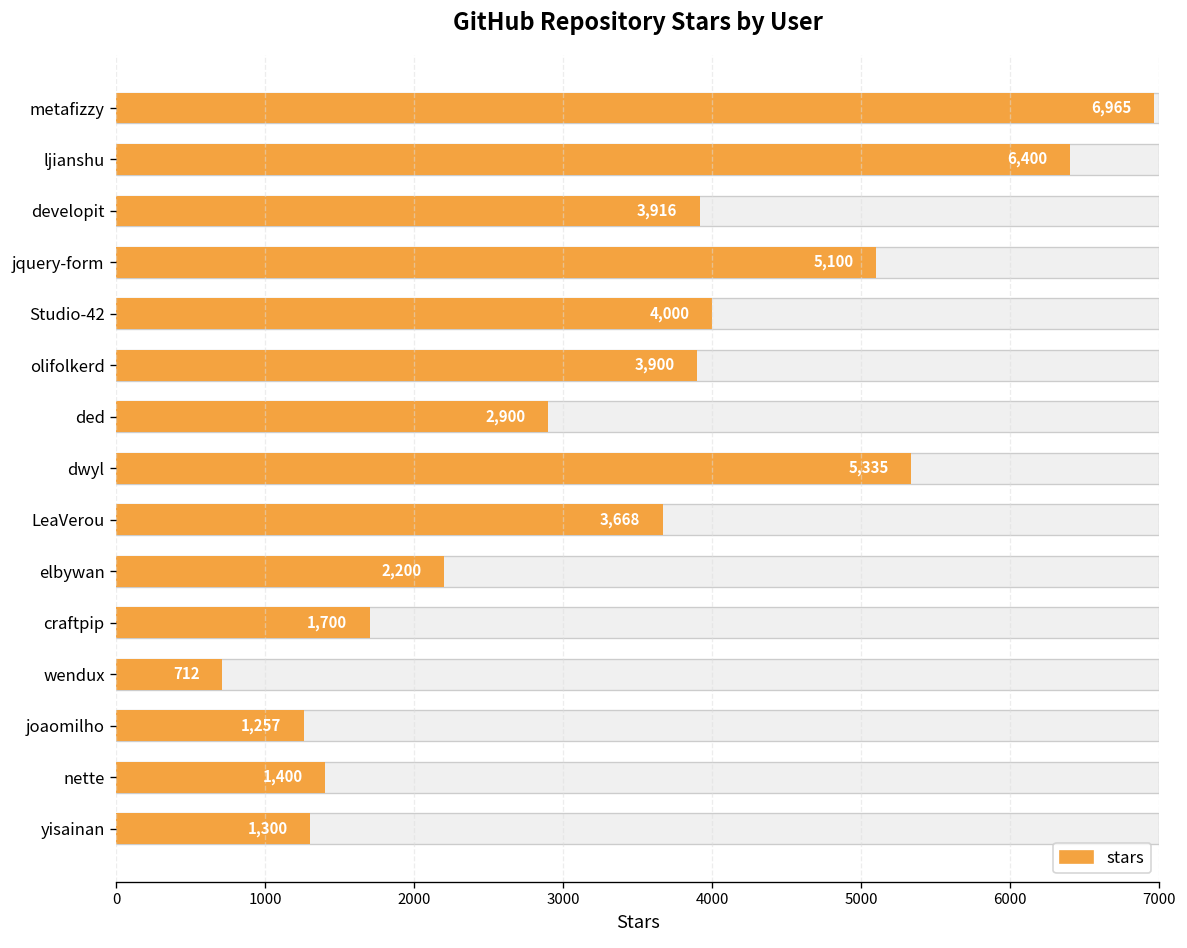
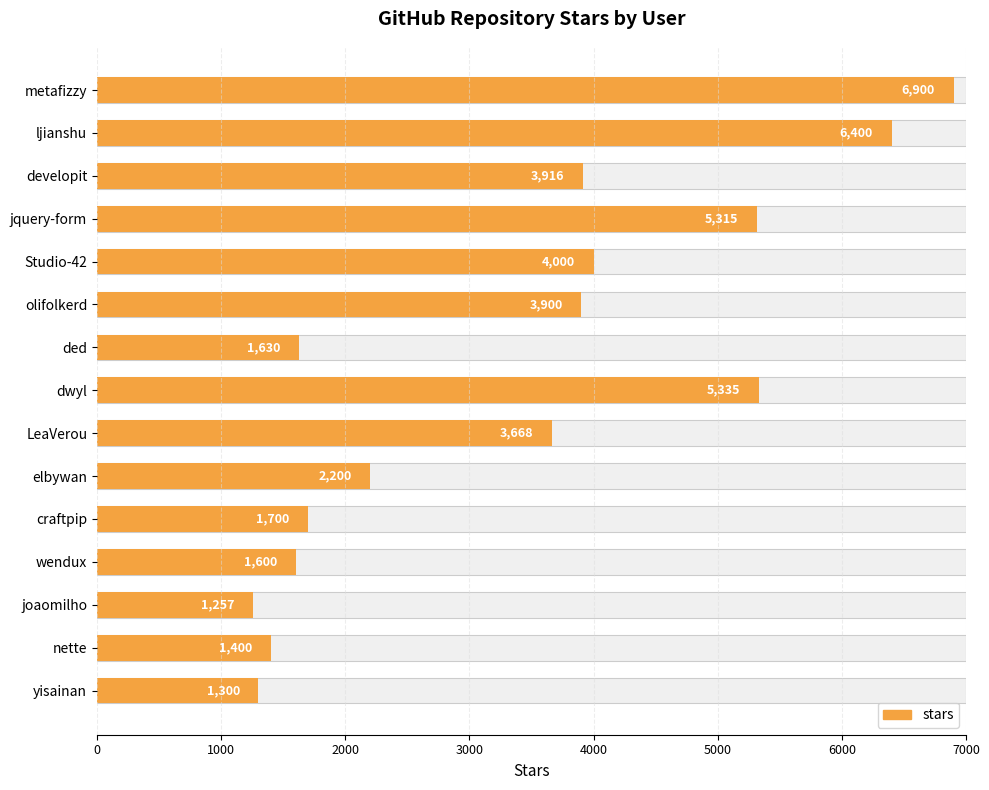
stars, metafizzy: 6,965 -> 6,900
stars, jquery-form: 5,100 -> 5,315
stars, ded: 2,900 -> 1,630
stars, wendux: 712 -> 1,600
